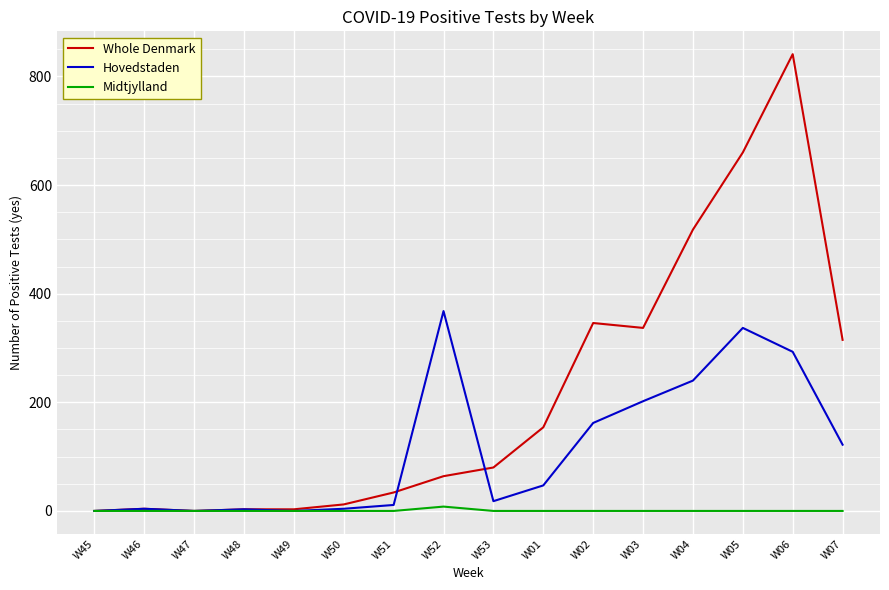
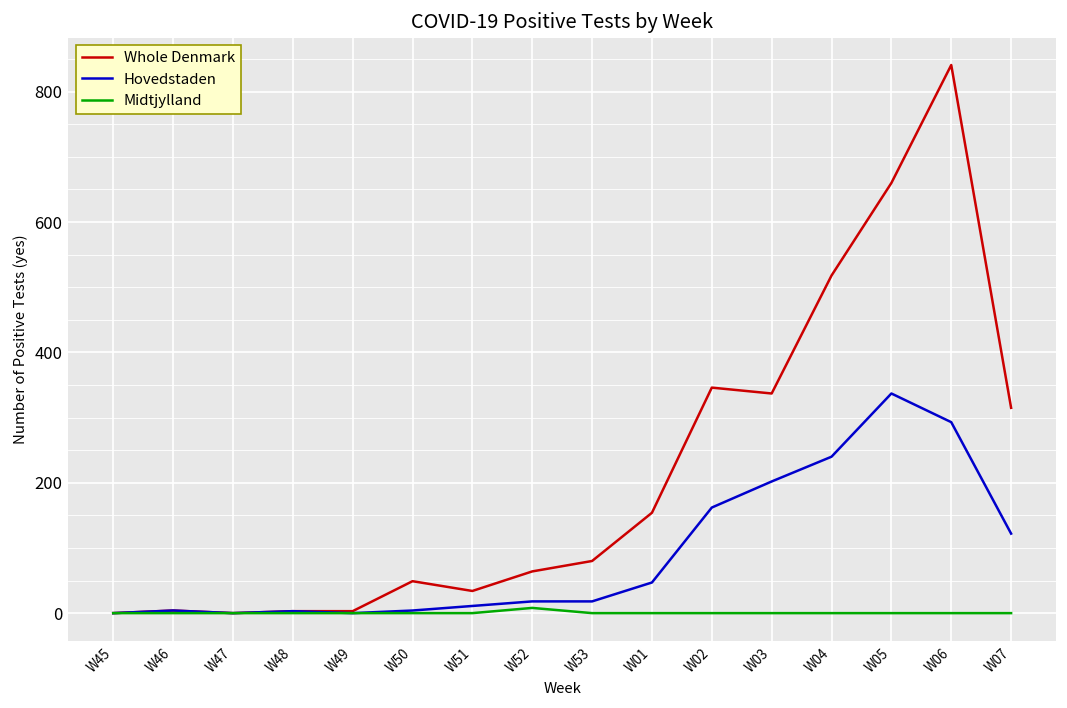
Whole Denmark, W50: 10 -> 50
Hovedstaden, W52: 370 -> 20
